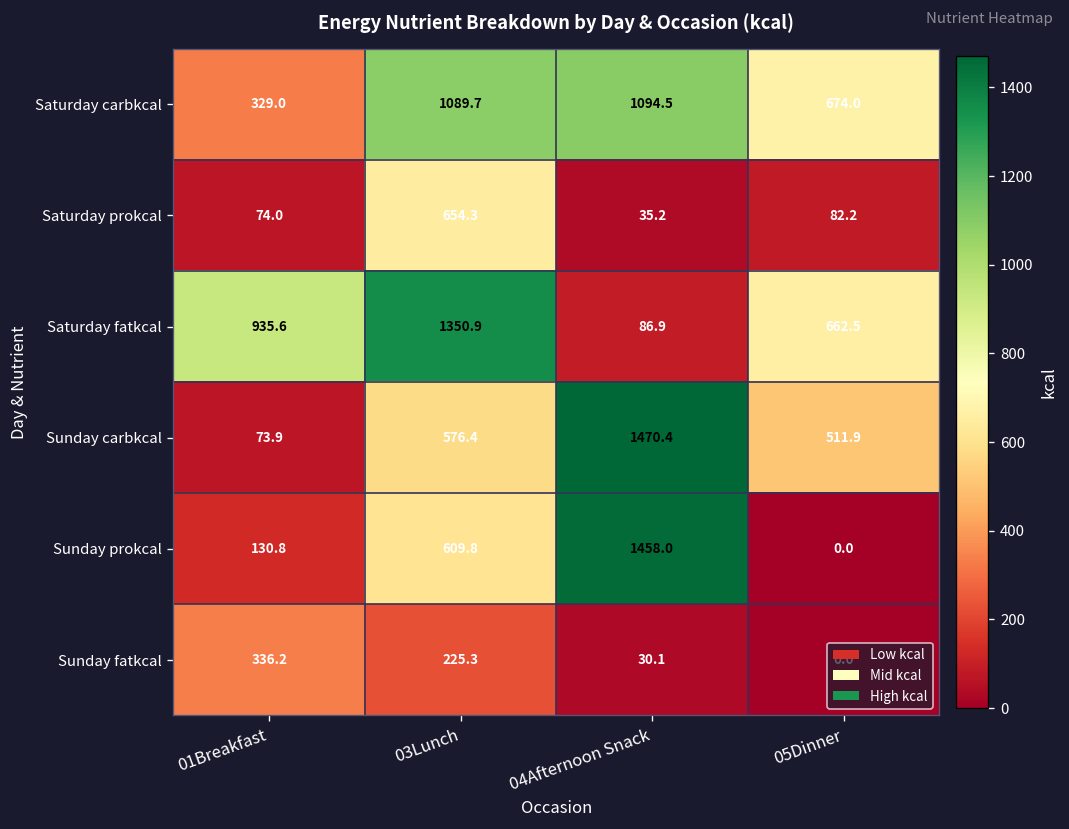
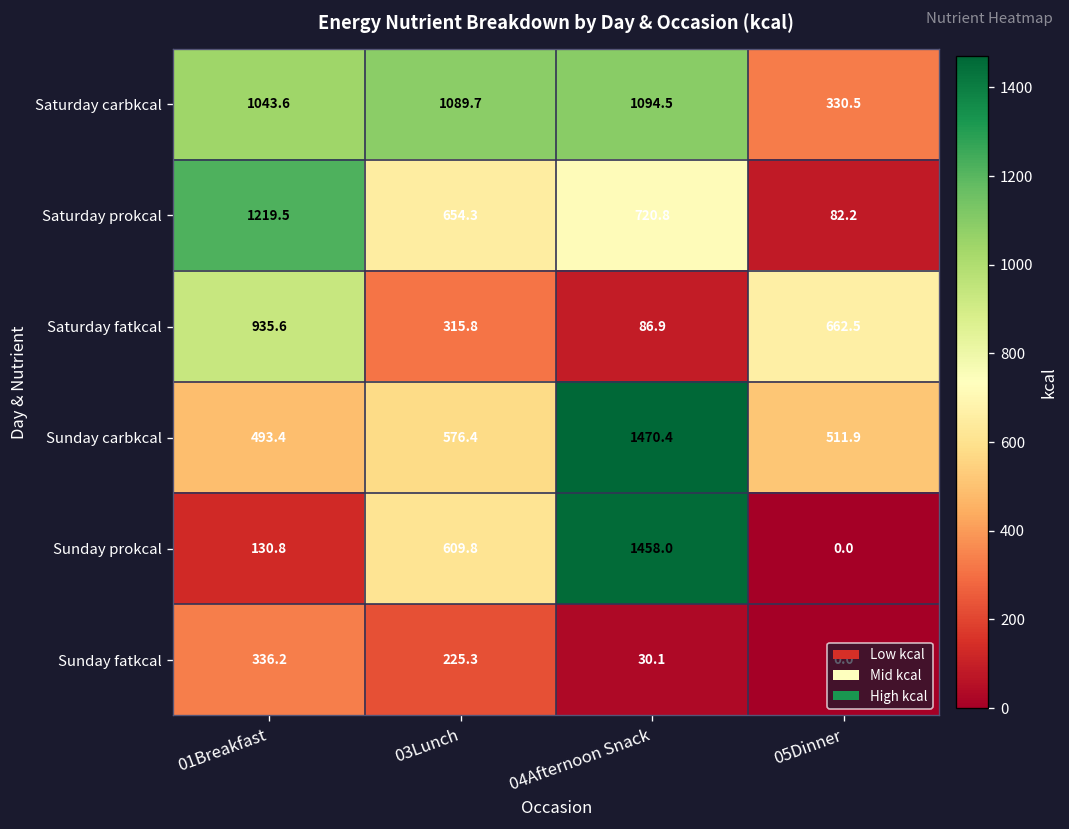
Saturday carbkcal, 01Breakfast: 329.0 -> 1043.6
Saturday carbkcal, 05Dinner: 674.0 -> 330.5
Saturday prokcal, 01Breakfast: 74.0 -> 1219.5
Saturday prokcal, 04Afternoon Snack: 35.2 -> 720.8
Saturday fatkcal, 03Lunch: 1350.9 -> 315.8
Sunday carbkcal, 01Breakfast: 73.9 -> 493.4
